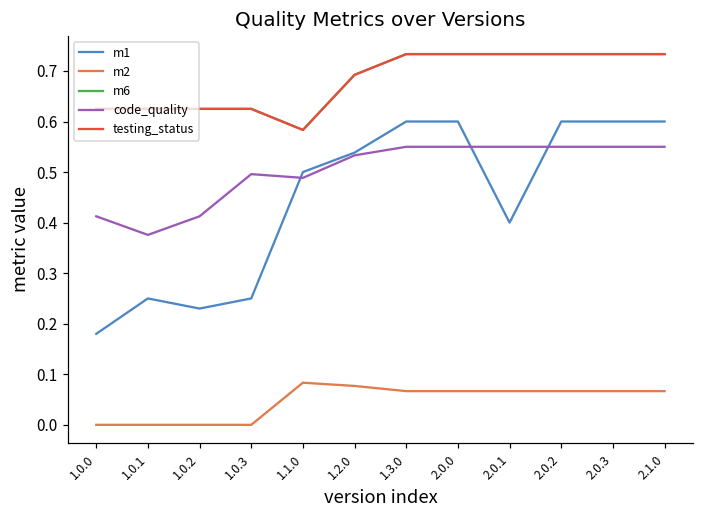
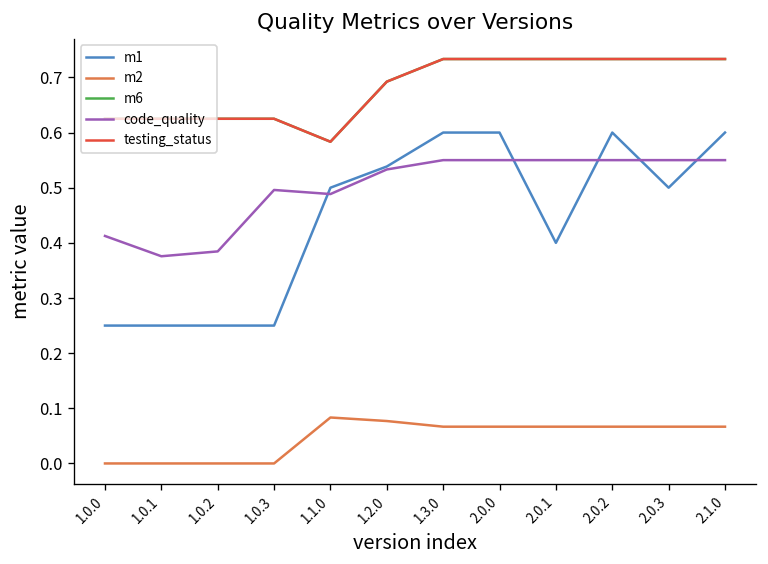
m1, 1.0.0: 0.18 -> 0.25
m1, 1.0.2: 0.23 -> 0.25
code_quality, 1.0.2: 0.41 -> 0.38
m1, 2.0.3: 0.6 -> 0.5
